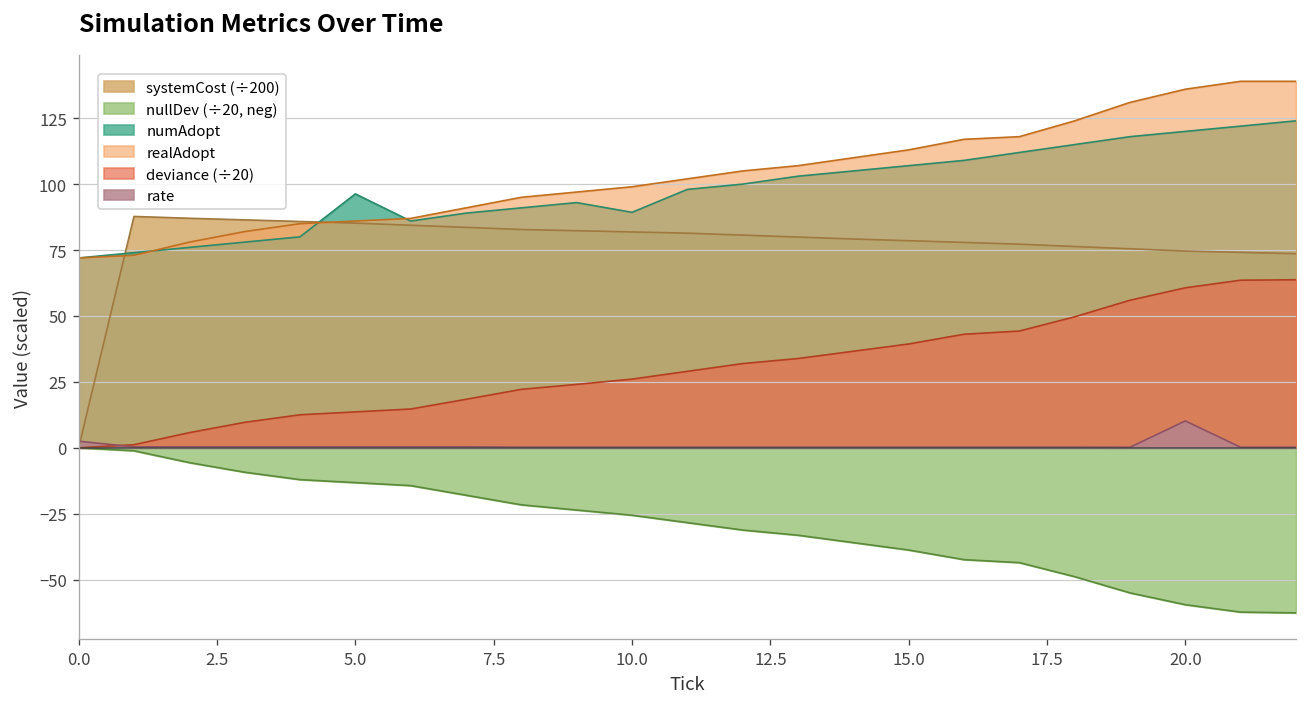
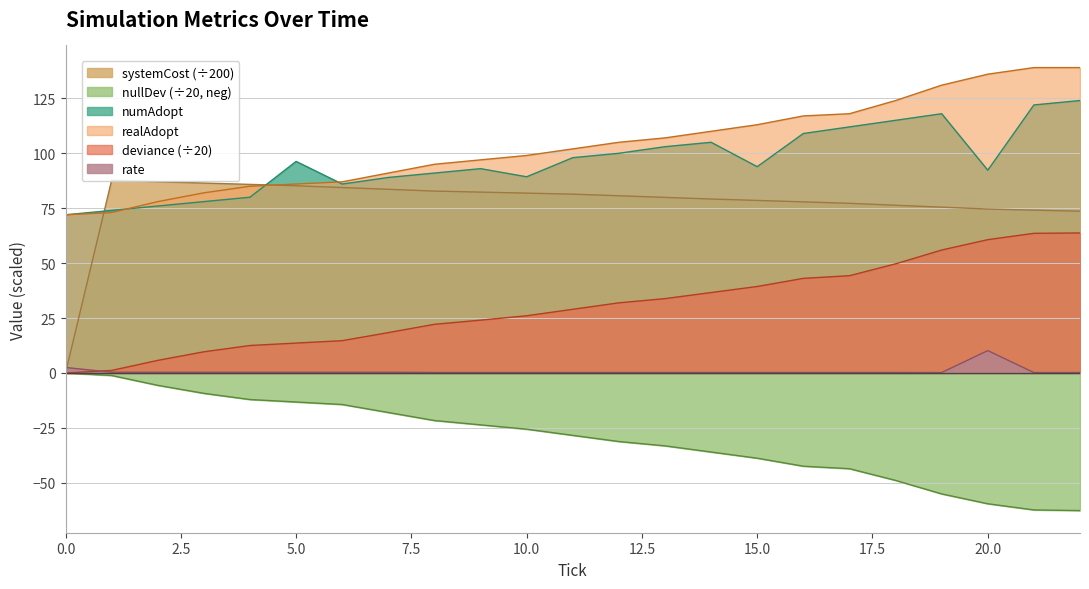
numAdopt, 15.0: 107 -> 94
numAdopt, 20.0: 120 -> 92
